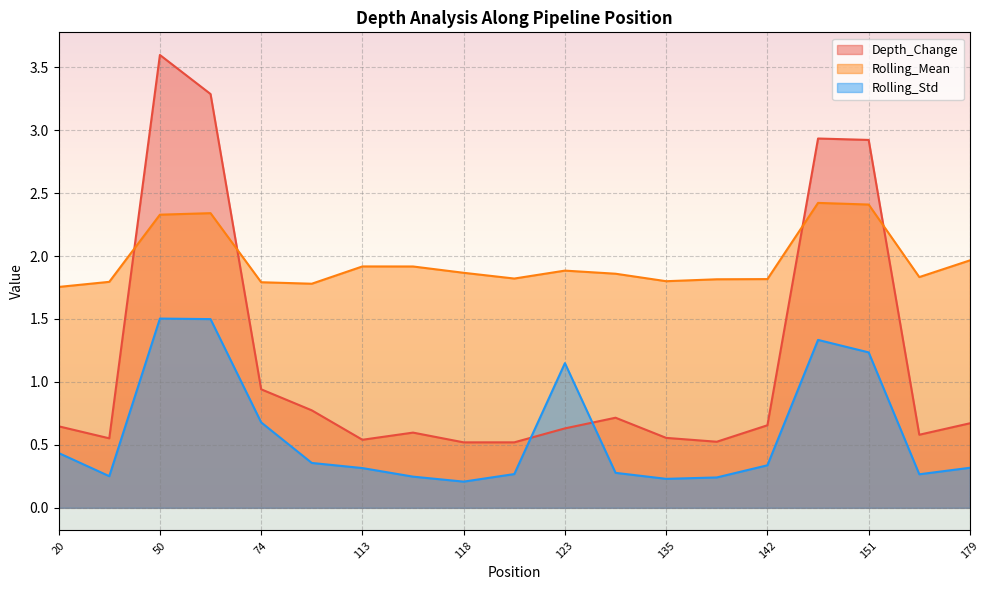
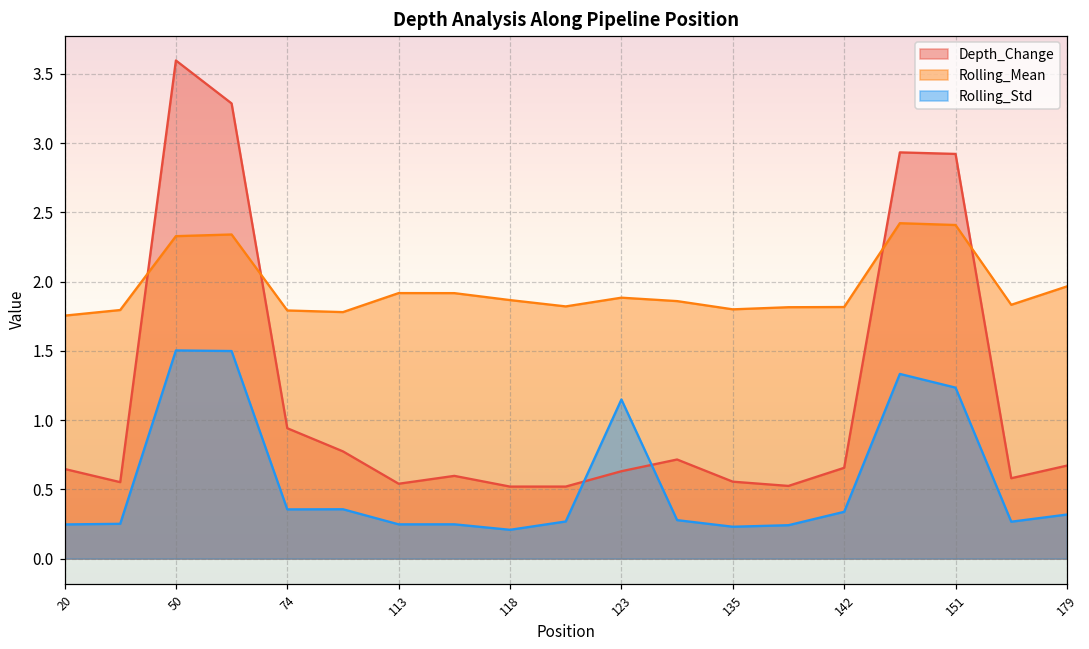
Rolling_Std, 20: 0.44 -> 0.25
Rolling_Std, 74: 0.68 -> 0.36
Rolling_Std, 113: 0.32 -> 0.25
